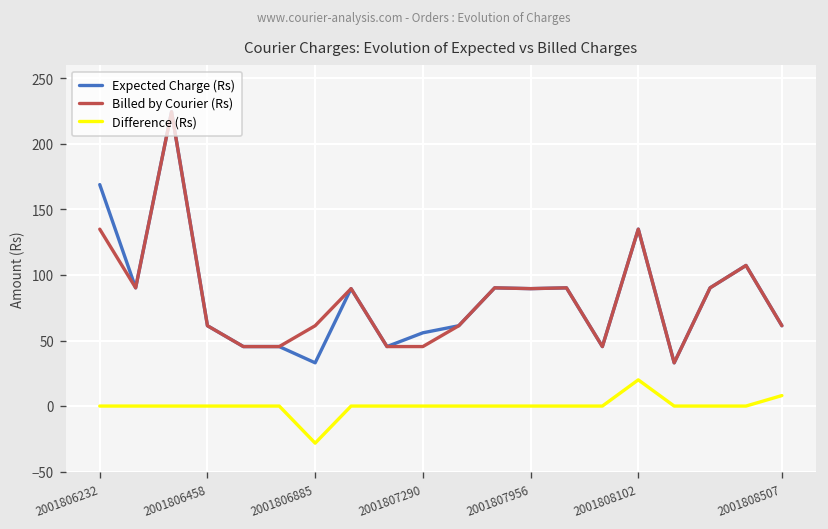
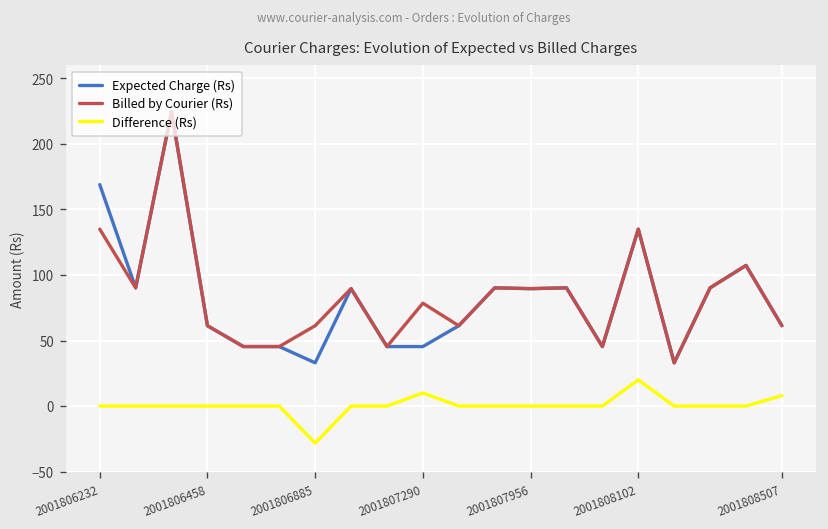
Expected Charge (Rs), 2001807290: 56 -> 45
Billed by Courier (Rs), 2001807290: 45 -> 79
Difference (Rs), 2001807290: 0 -> 10
